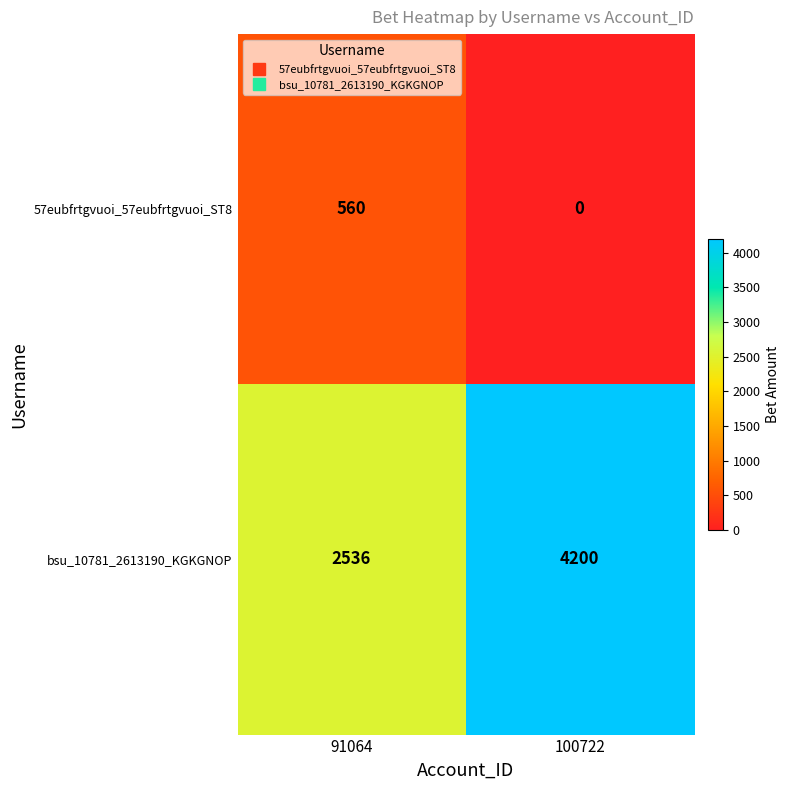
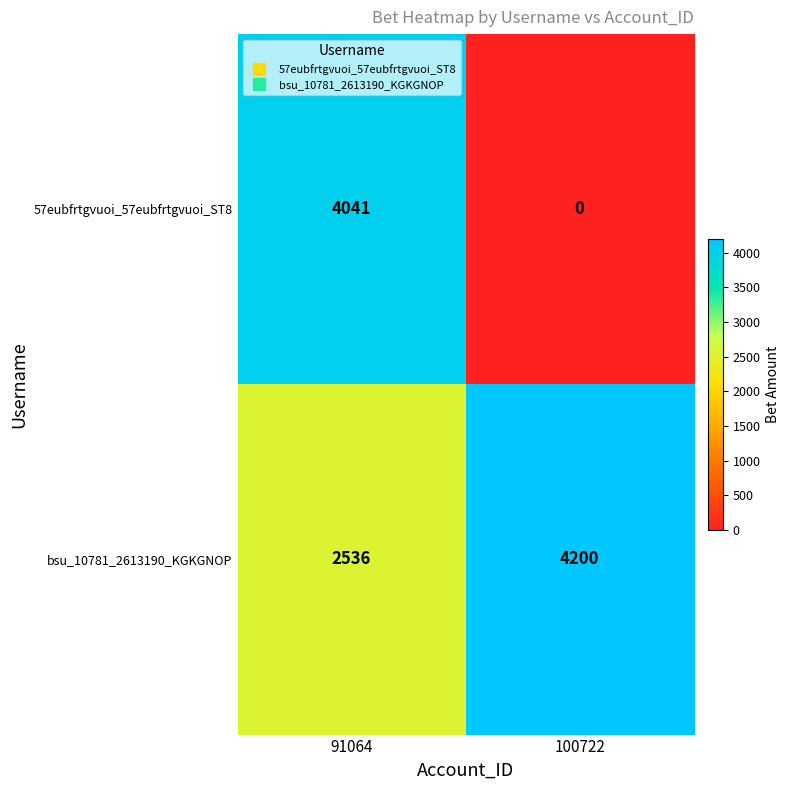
57eubfrtgvuoi_57eubfrtgvuoi_ST8, 91064: 560 -> 4041
